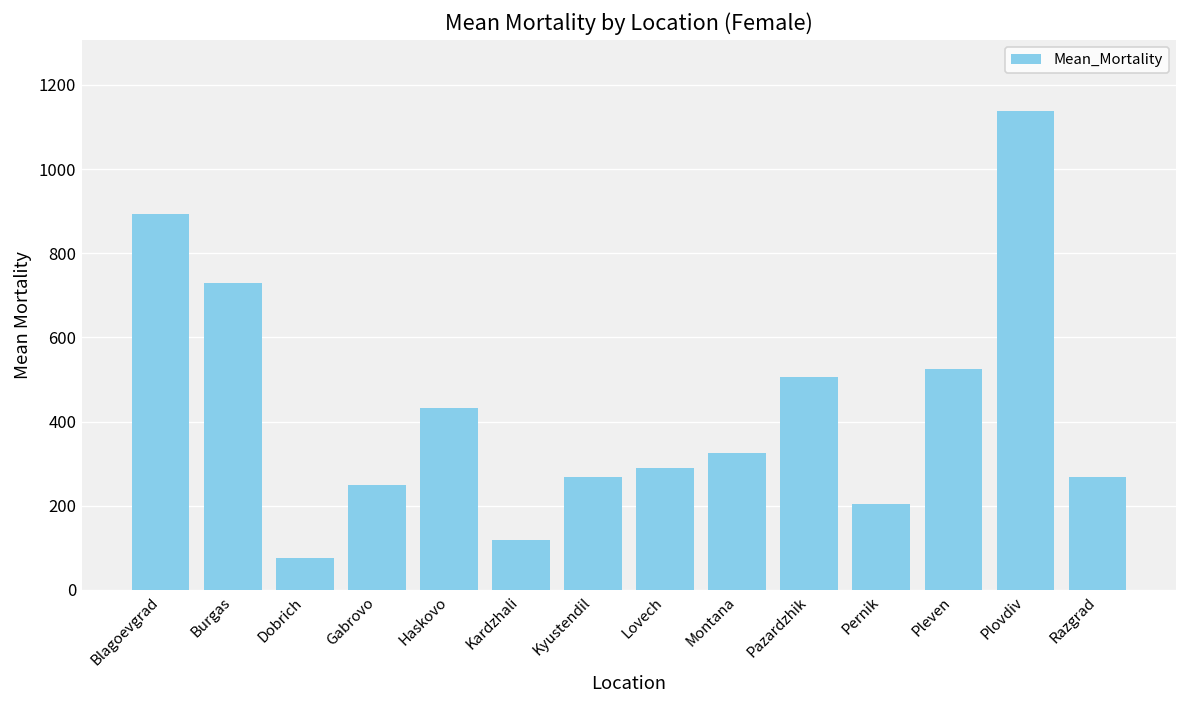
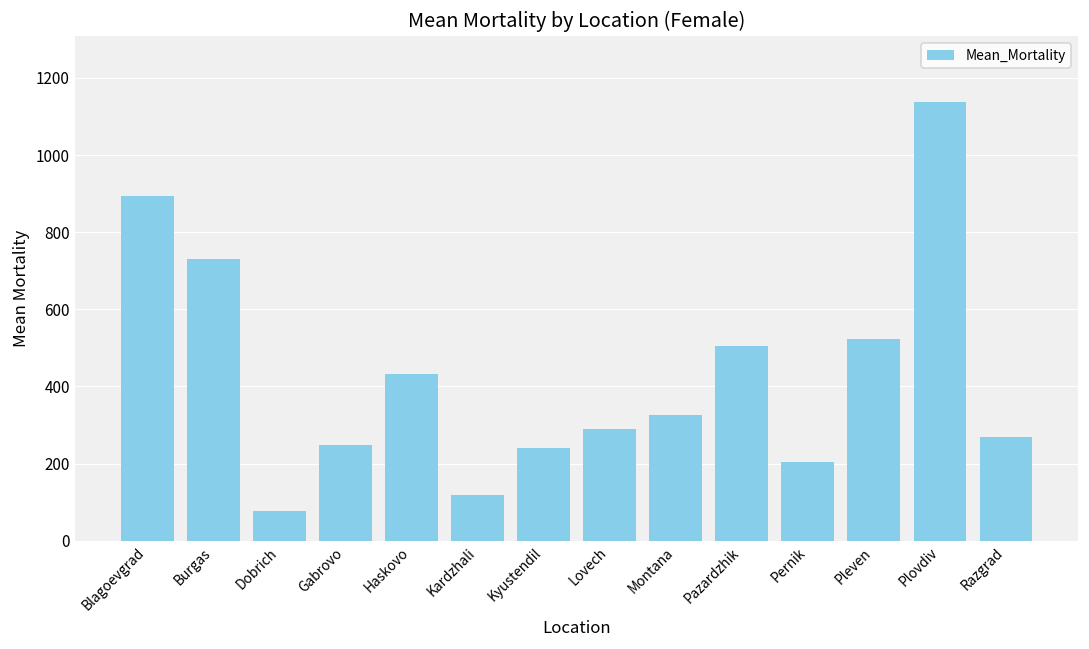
Kyustendil: 270 -> 240
